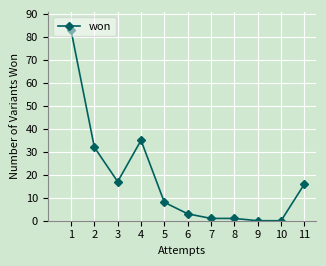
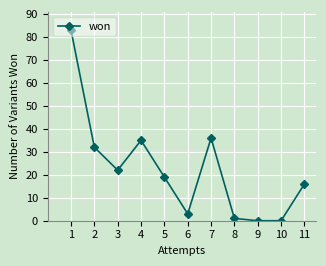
3: 17 -> 22
5: 8 -> 19
7: 1 -> 36
